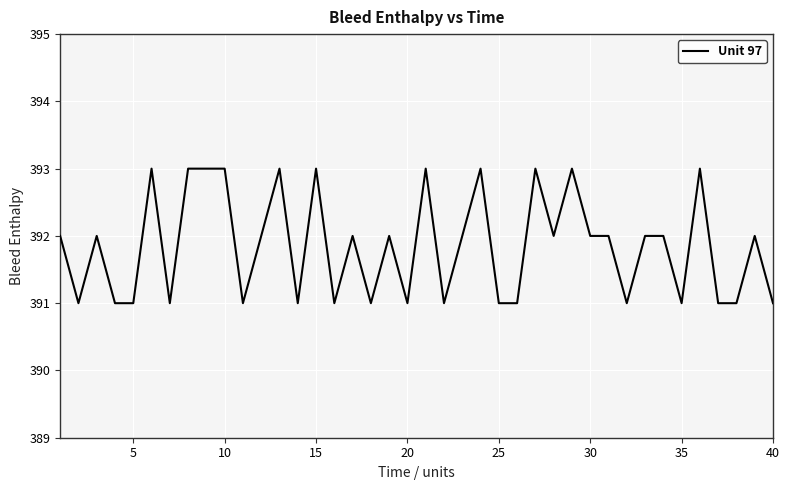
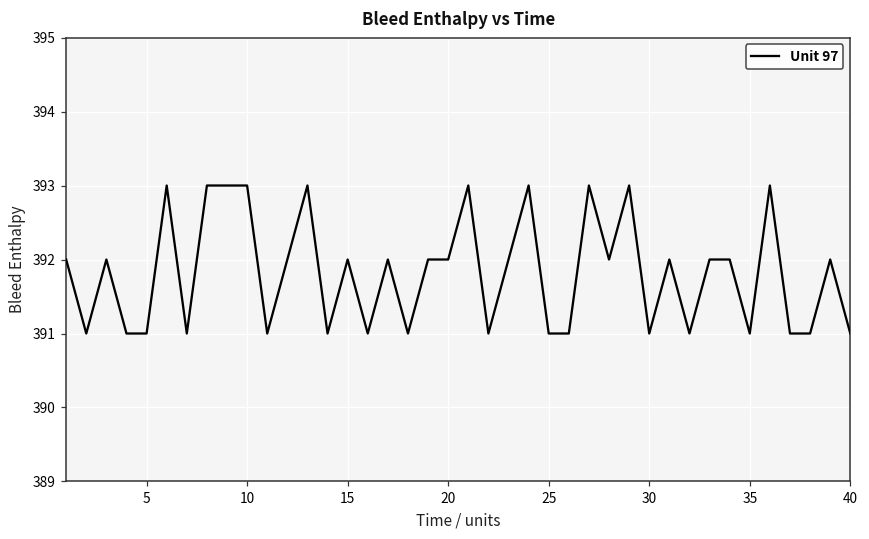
15: 393 -> 392
20: 391 -> 392
30: 392 -> 391
